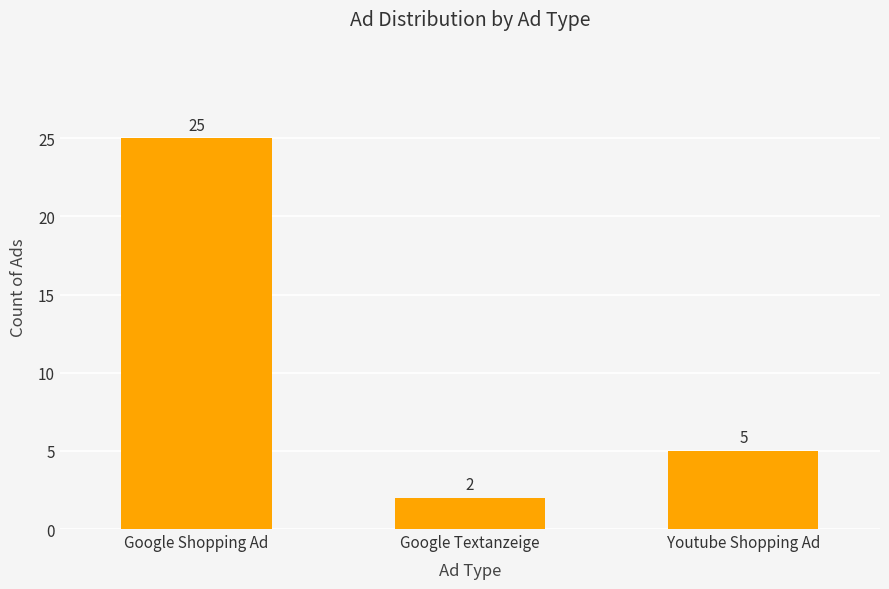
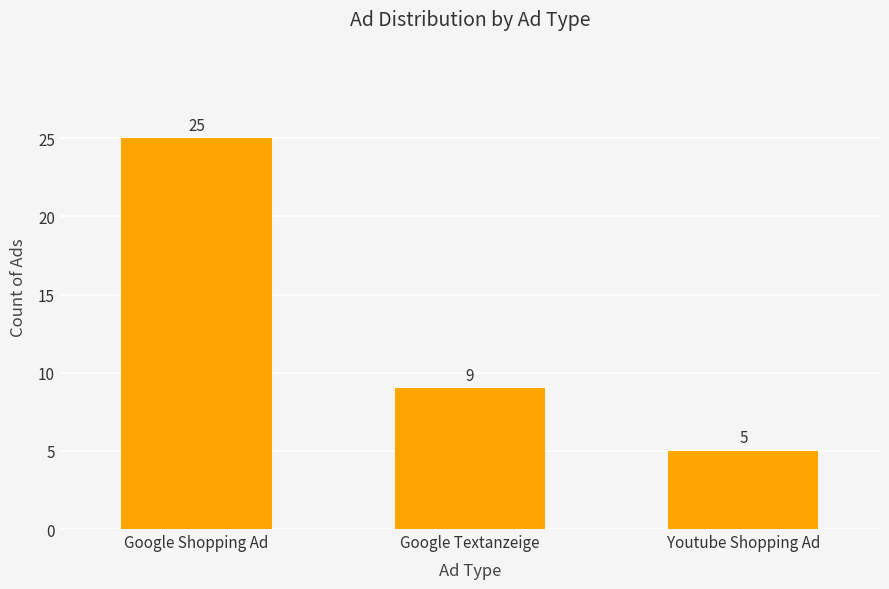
Google Textanzeige: 2 -> 9
